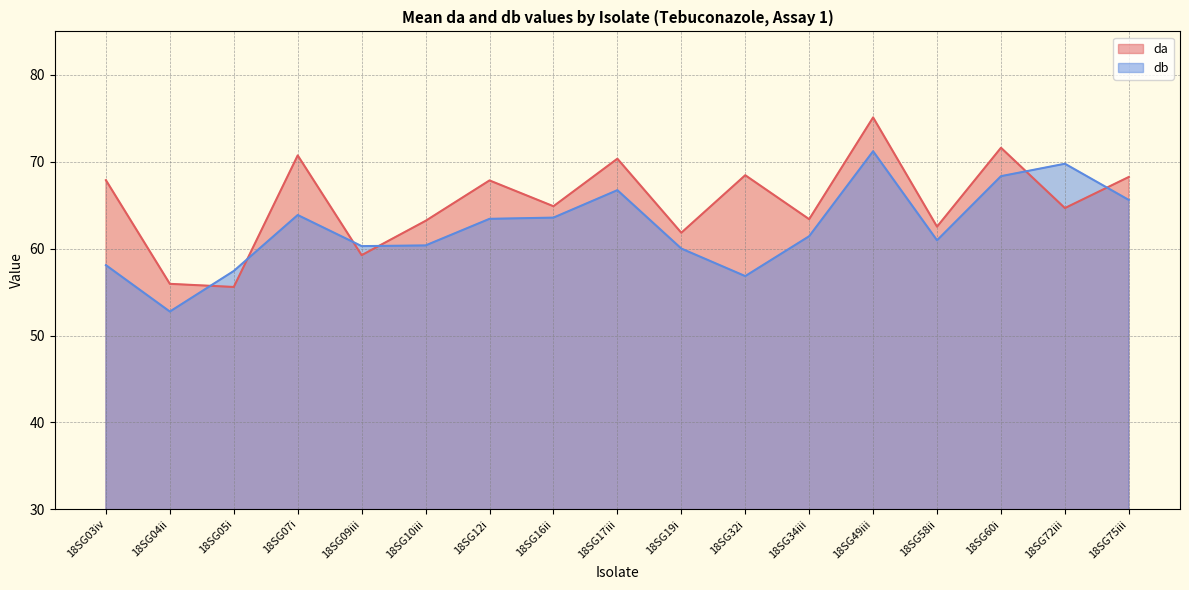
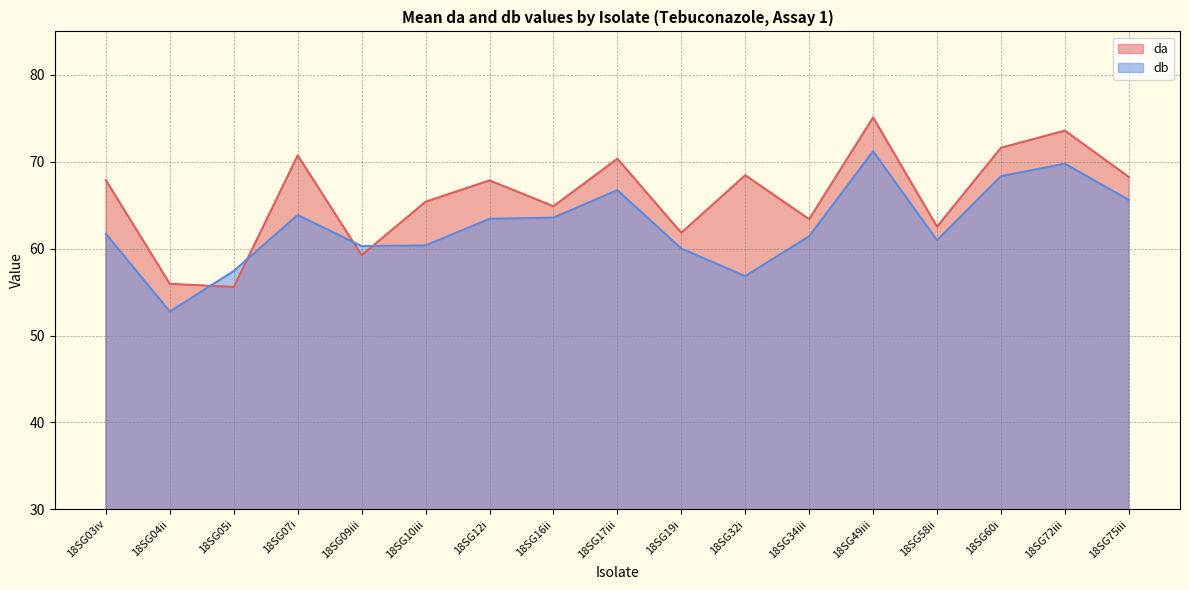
db, 18SG03iv: 58 -> 62
da, 18SG10iii: 63 -> 65
da, 18SG72iii: 65 -> 74
